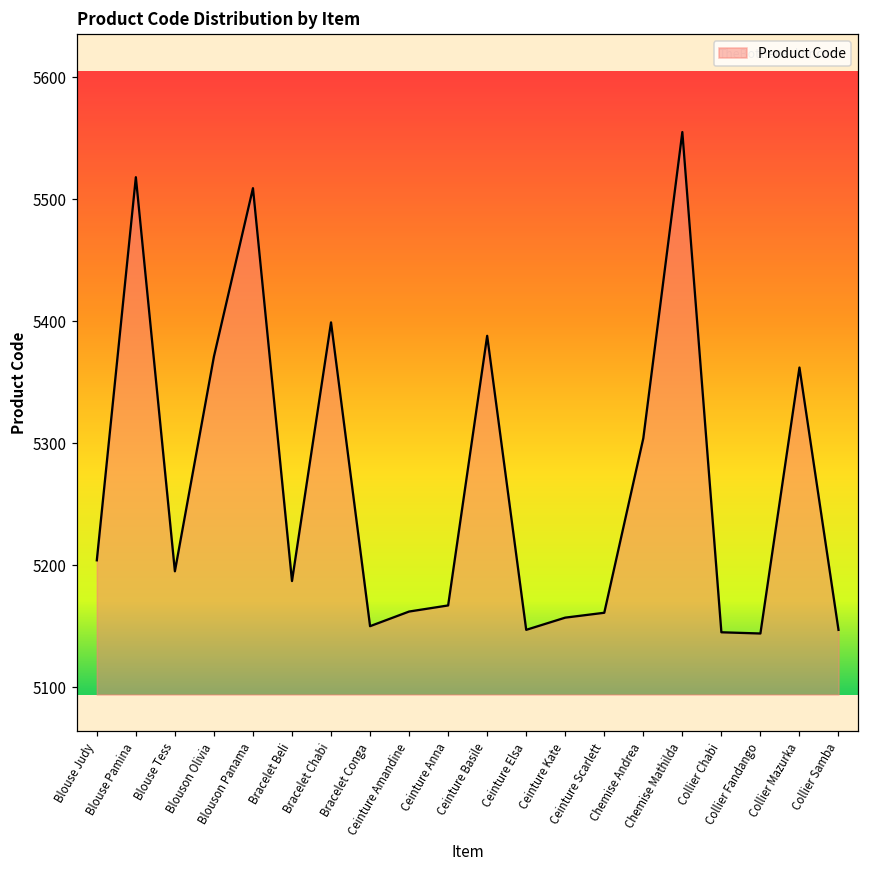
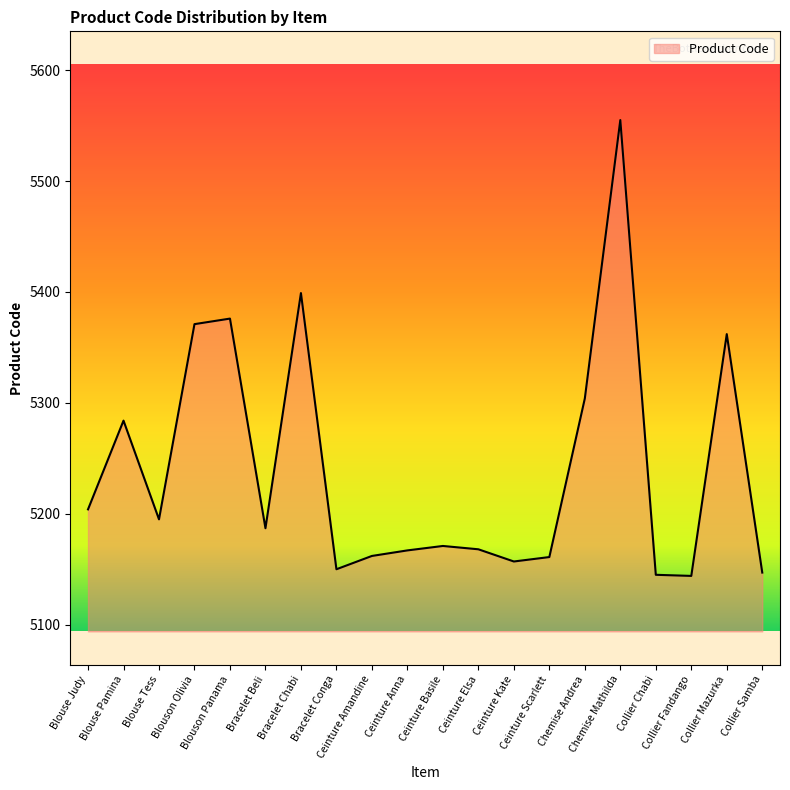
Blouse Pamina: 5518 -> 5284
Blouson Panama: 5509 -> 5376
Ceinture Basile: 5388 -> 5171
Ceinture Elsa: 5147 -> 5168
